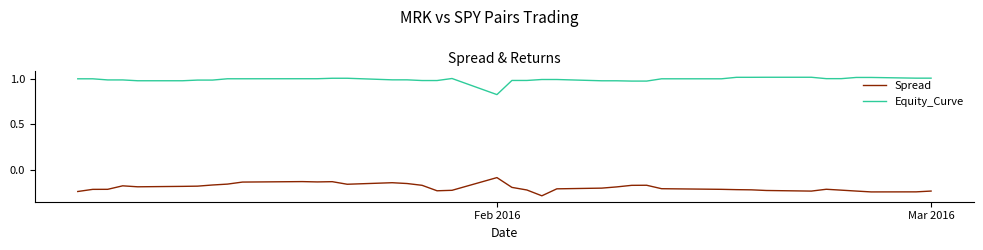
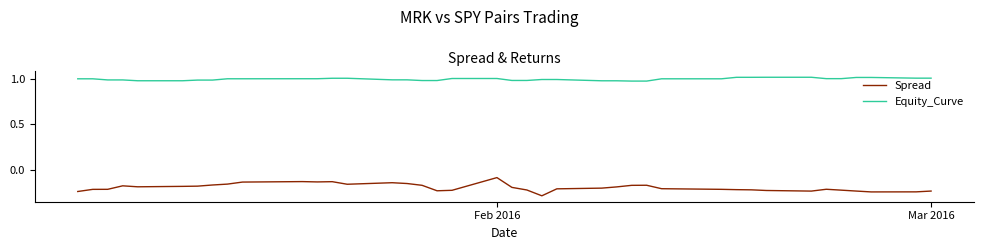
Equity_Curve, Feb 2016: 0.8 -> 1.0
